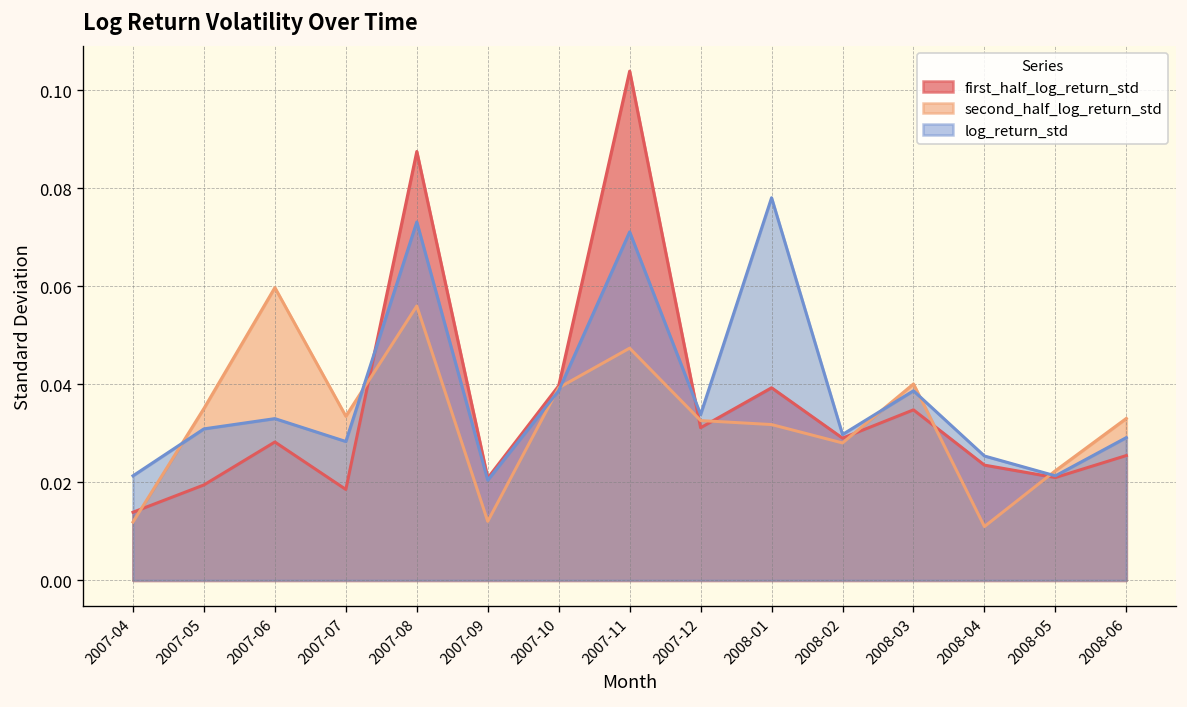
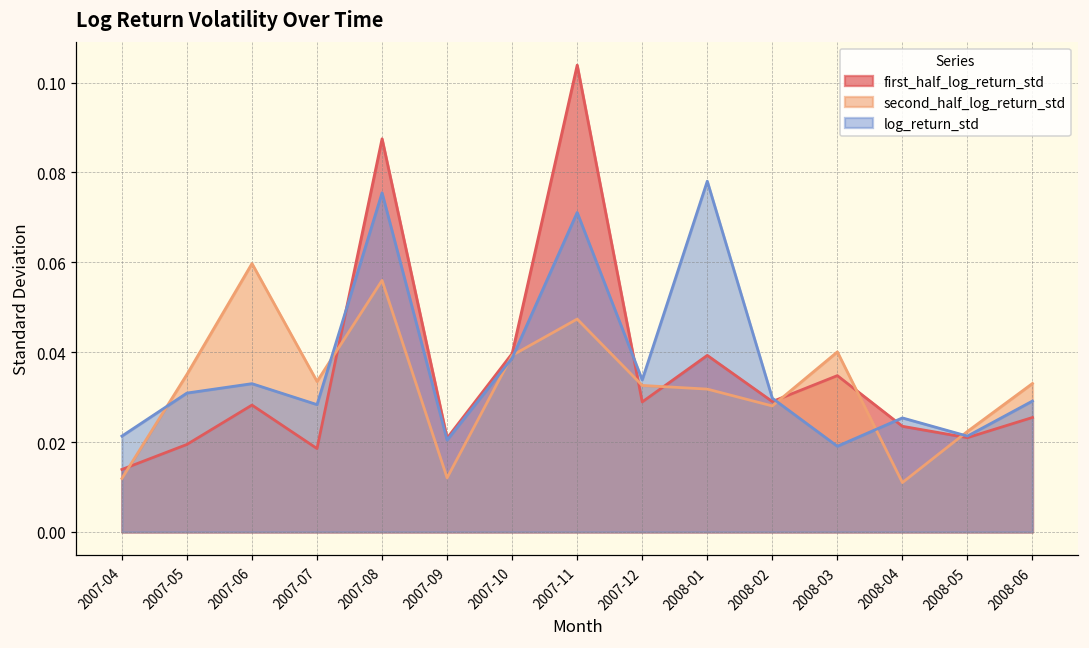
log_return_std, 2007-08: 0.073 -> 0.075
first_half_log_return_std, 2007-12: 0.031 -> 0.029
log_return_std, 2008-03: 0.039 -> 0.019
